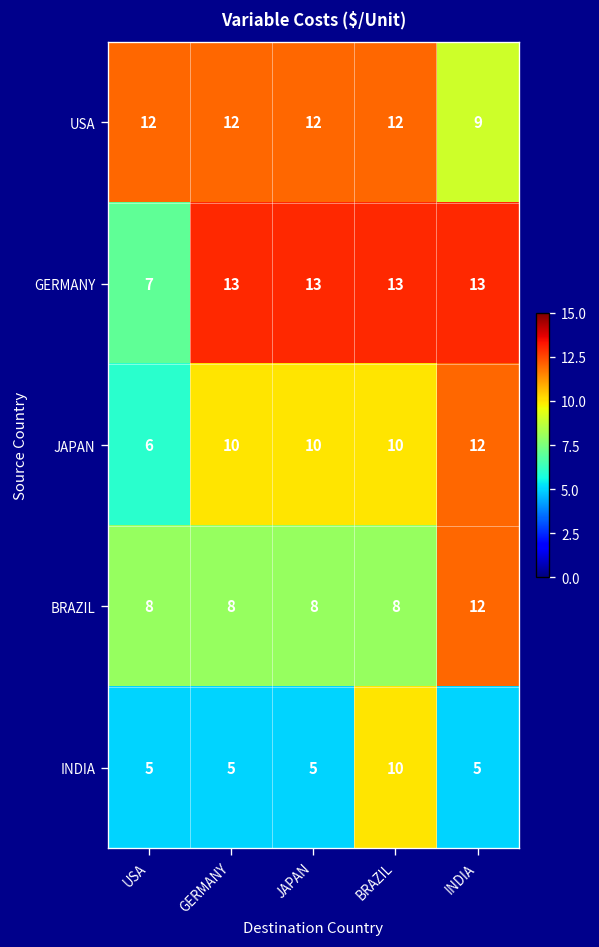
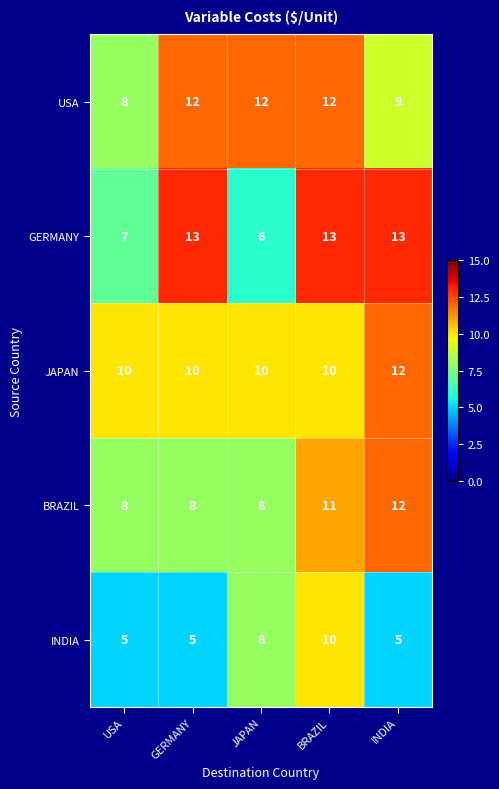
USA, USA: 12 -> 8
GERMANY, JAPAN: 13 -> 6
JAPAN, USA: 6 -> 10
BRAZIL, BRAZIL: 8 -> 11
INDIA, JAPAN: 5 -> 8
